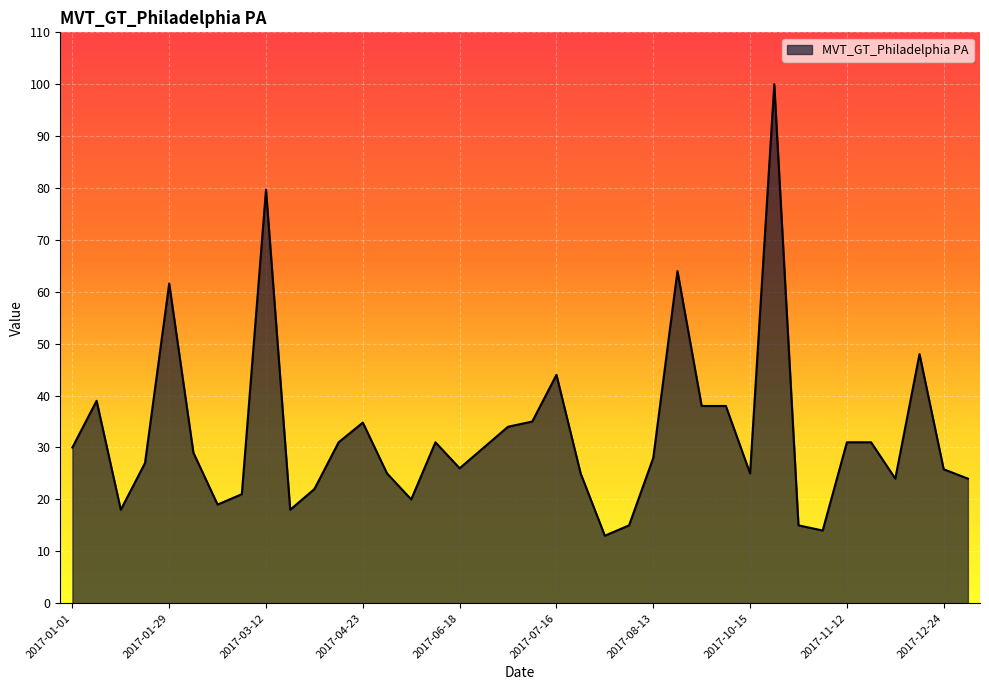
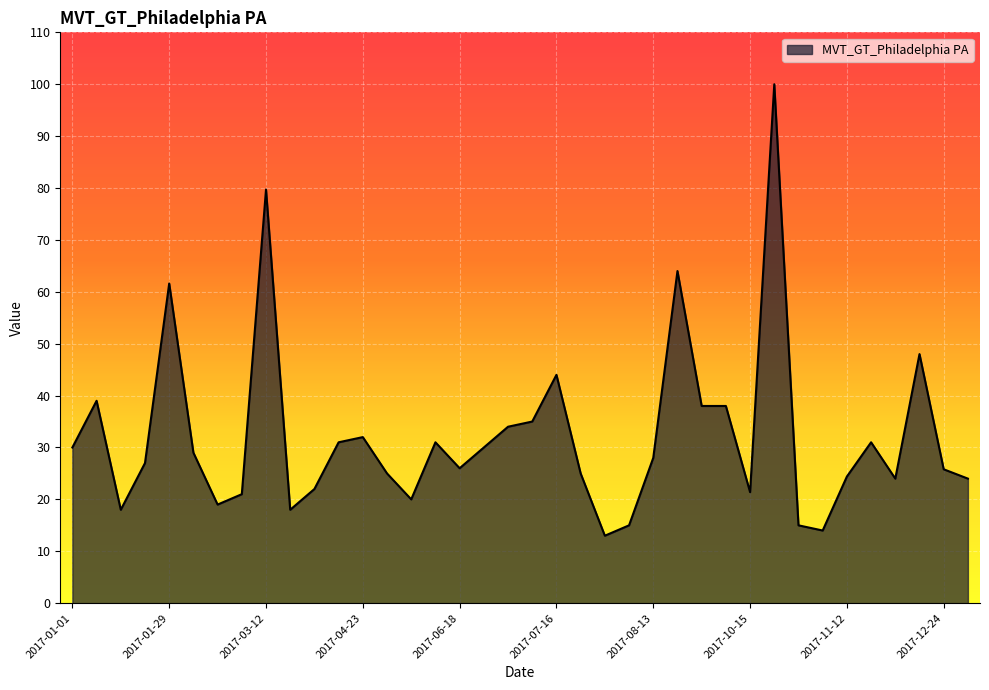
2017-04-23: 35 -> 32
2017-10-15: 25 -> 21
2017-11-12: 31 -> 24
